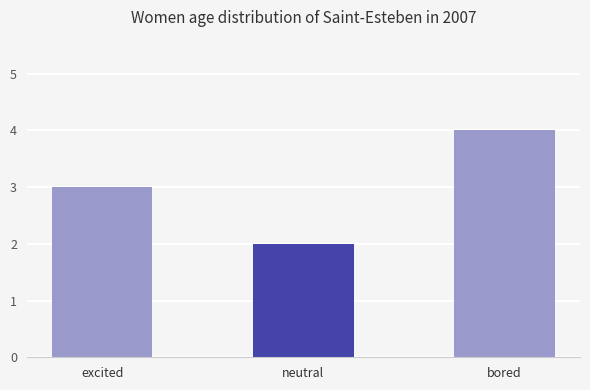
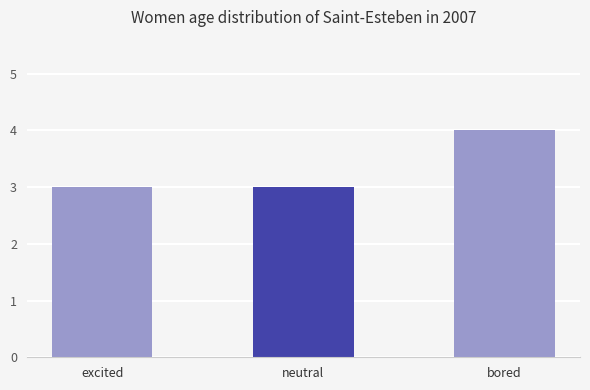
neutral: 2 -> 3
